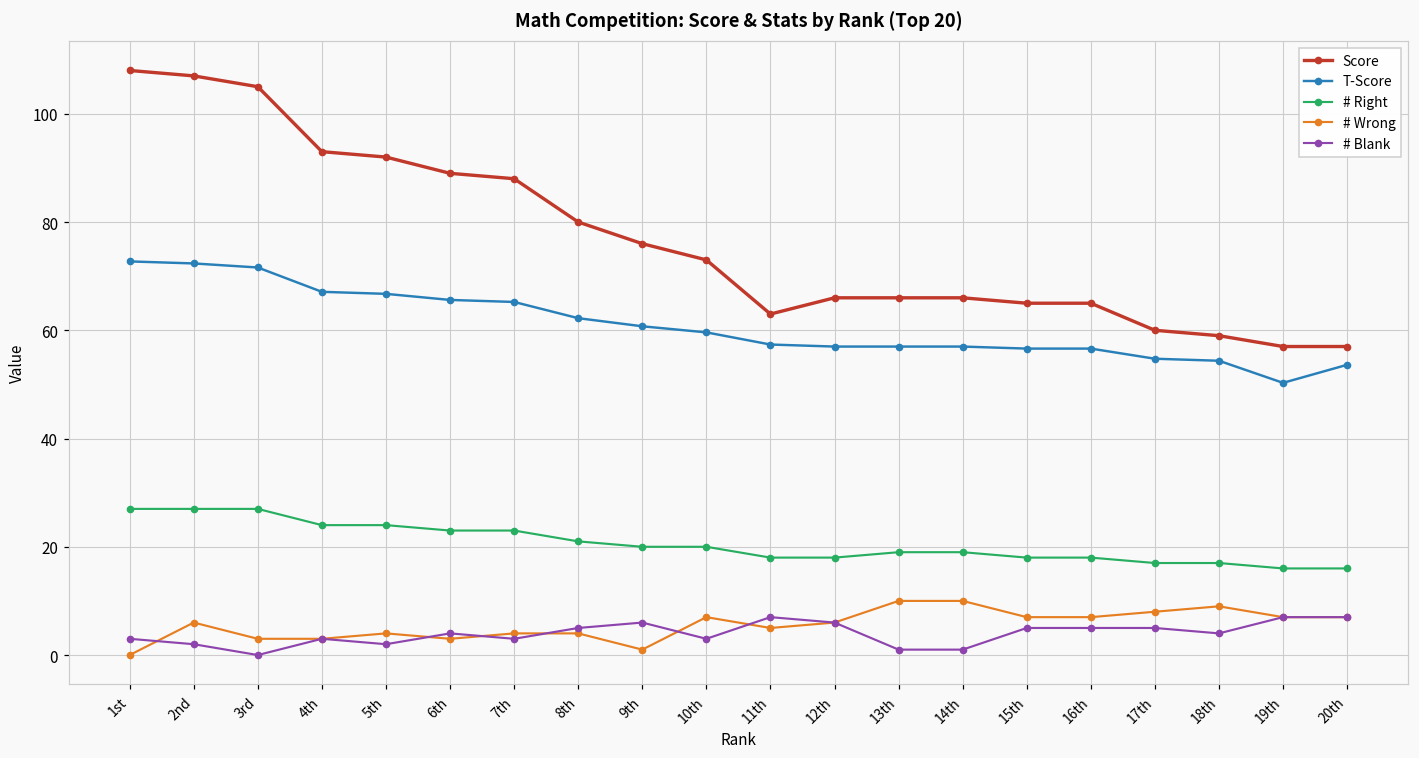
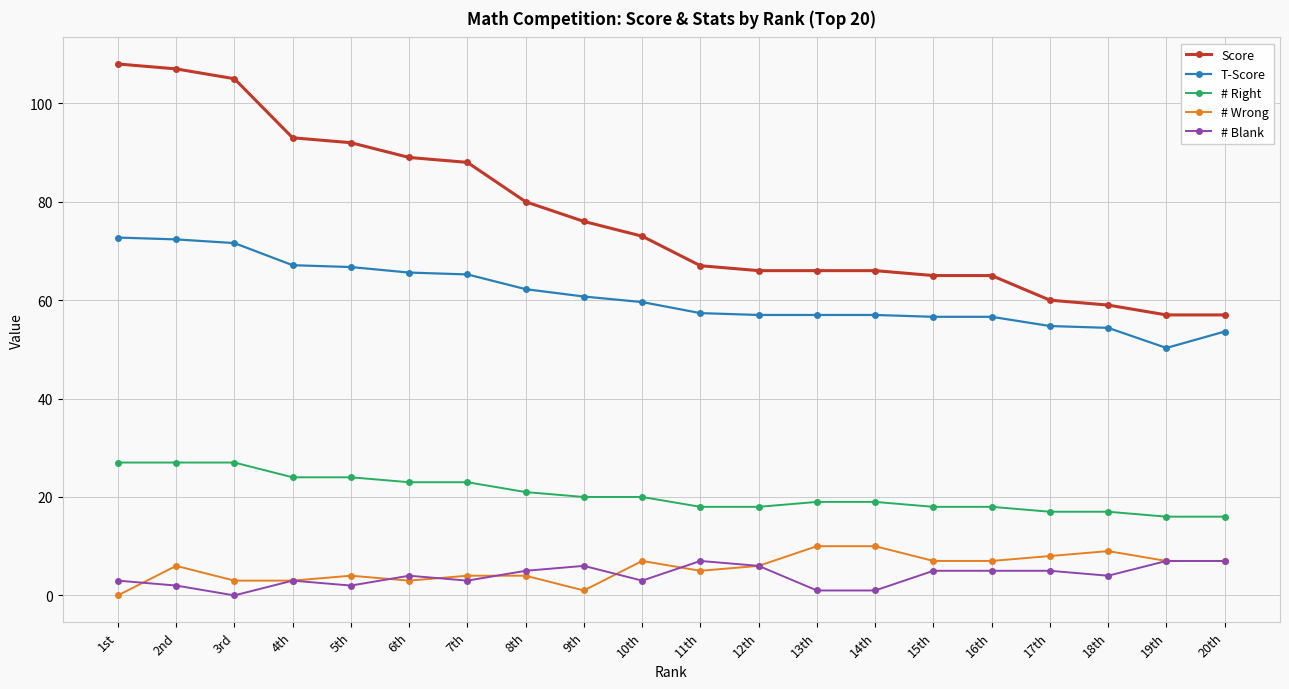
Score, 11th: 63 -> 67
